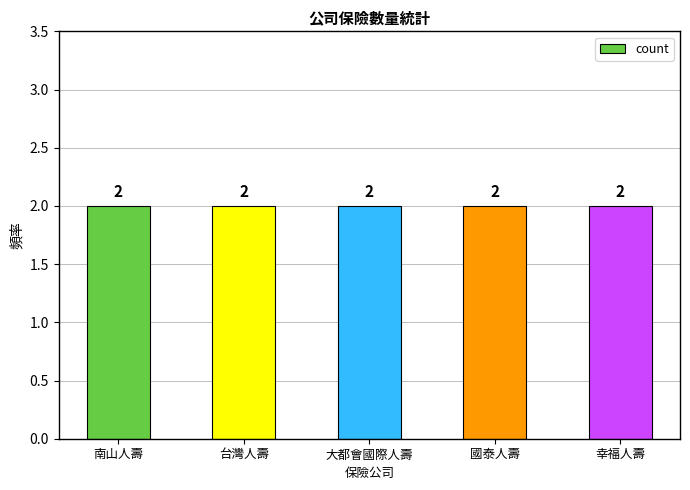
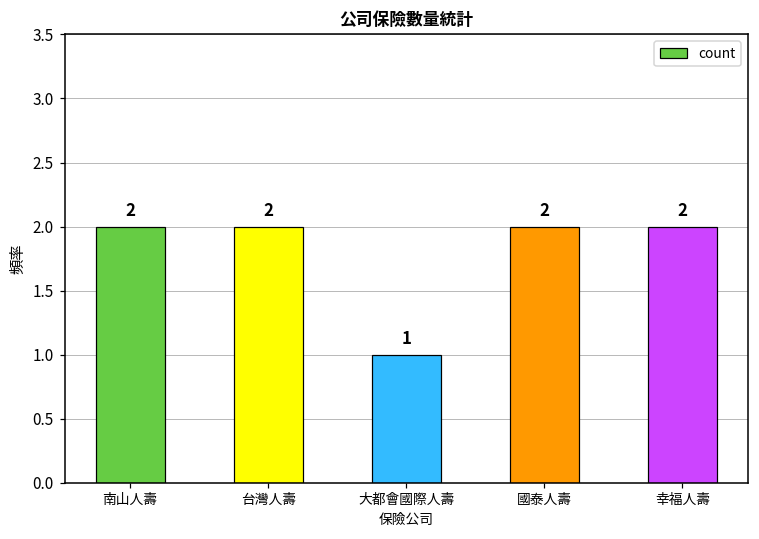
大都會國際人壽: 2 -> 1
